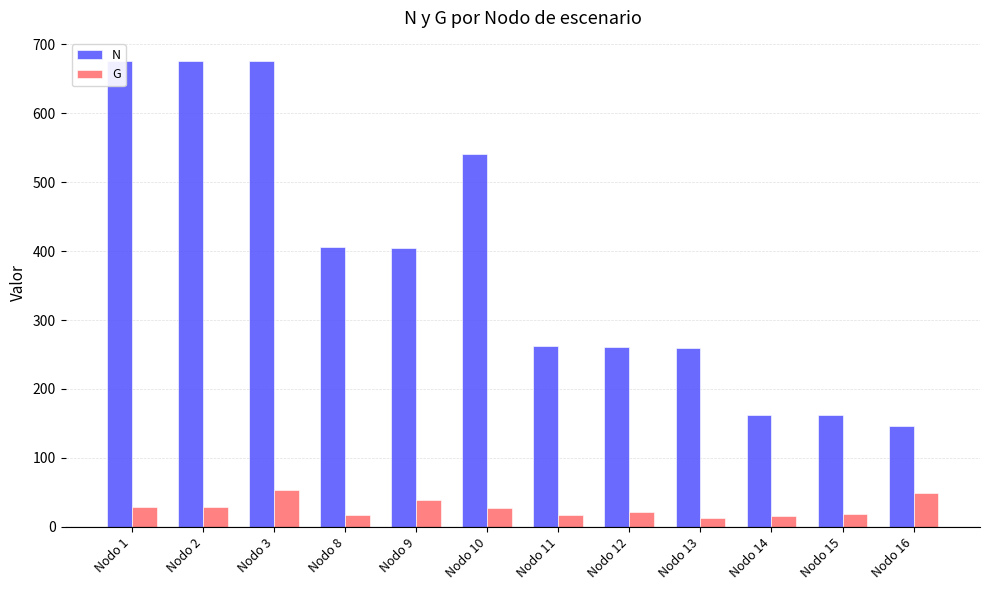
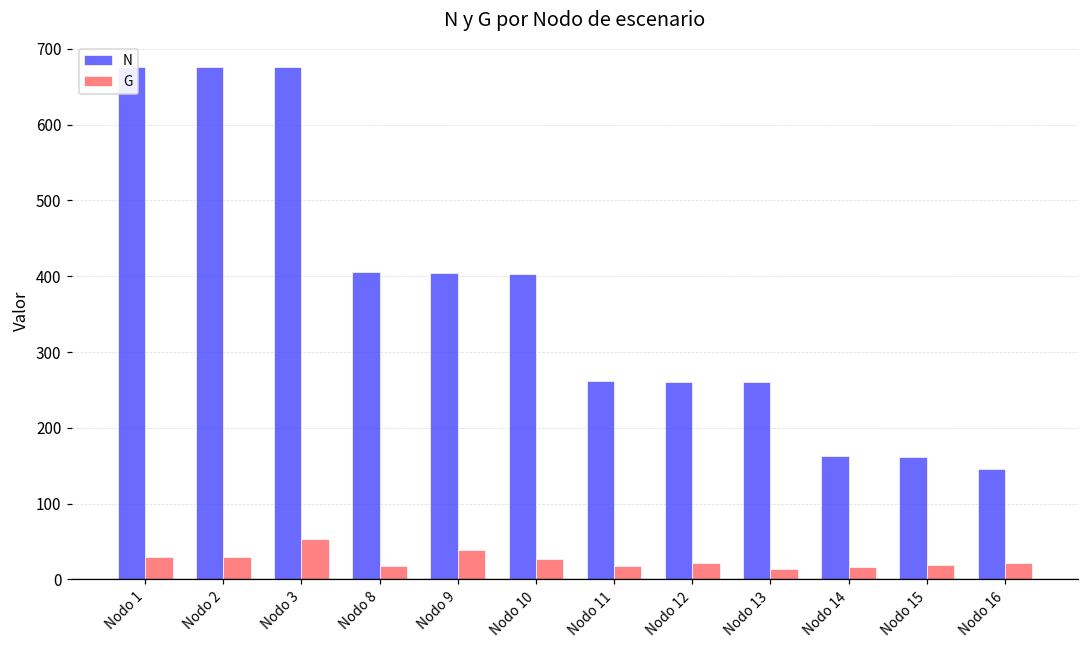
N, Nodo 10: 540 -> 400
G, Nodo 16: 50 -> 20
